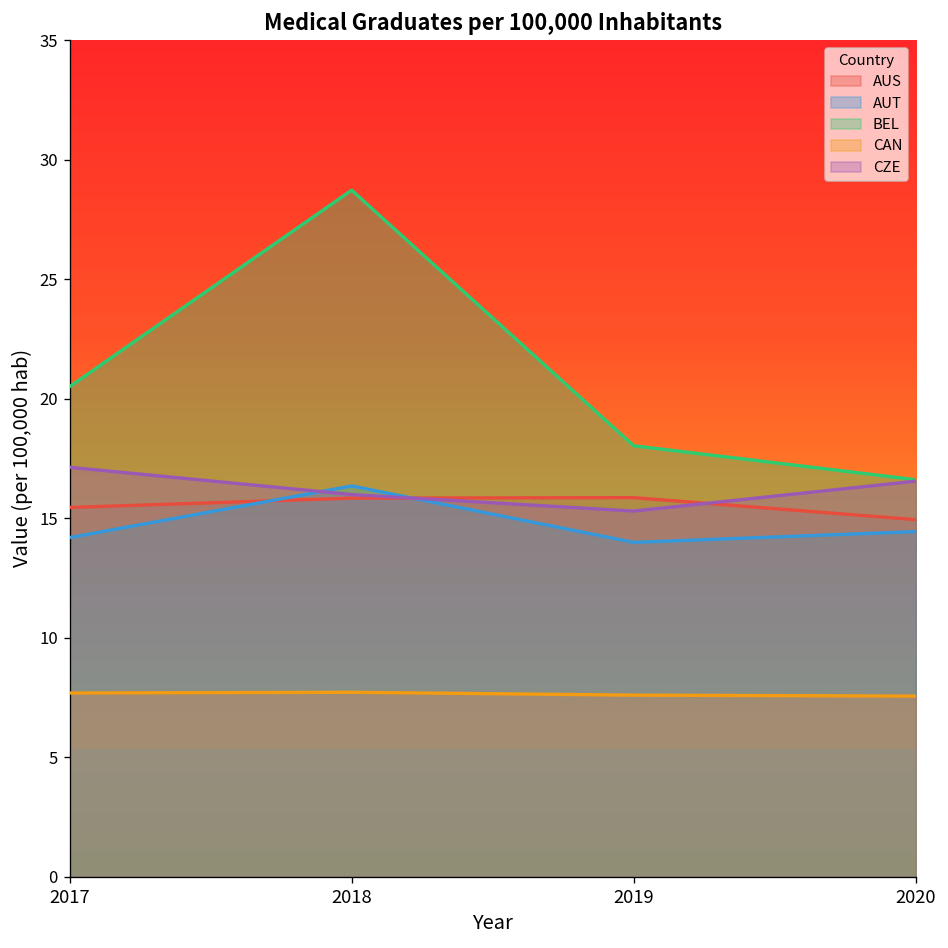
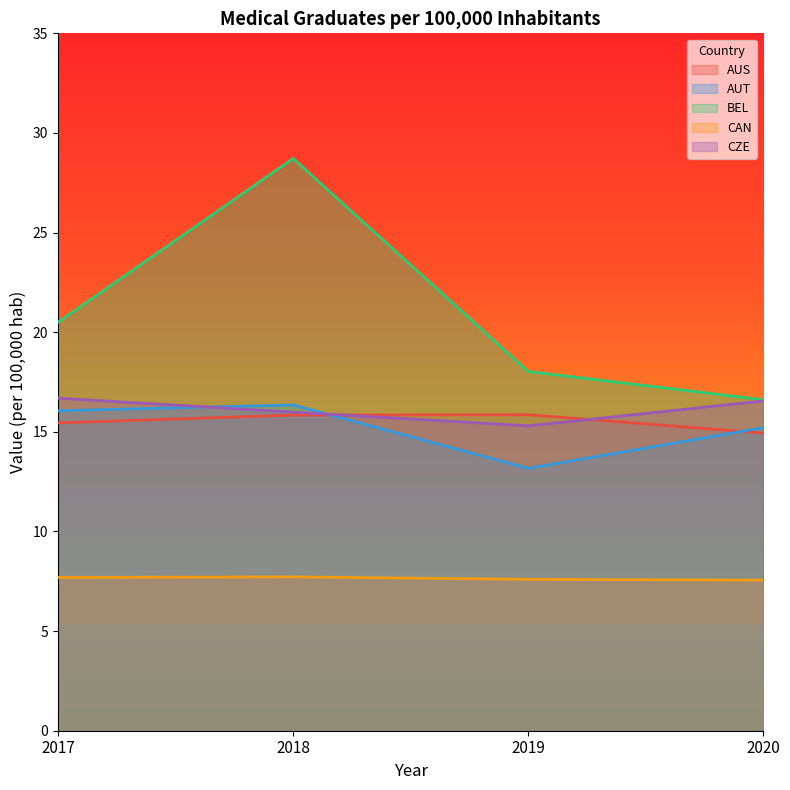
AUT, 2017: 14.2 -> 16.1
CZE, 2017: 17.1 -> 16.7
AUT, 2019: 14.0 -> 13.2
AUT, 2020: 14.4 -> 15.2
